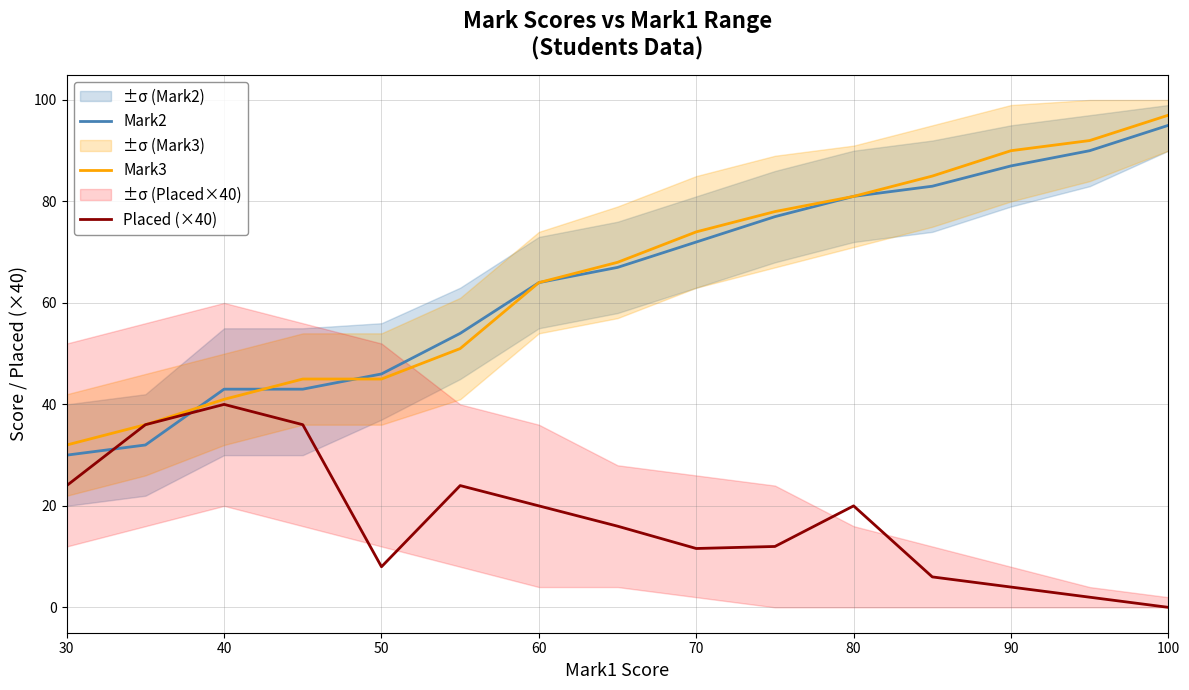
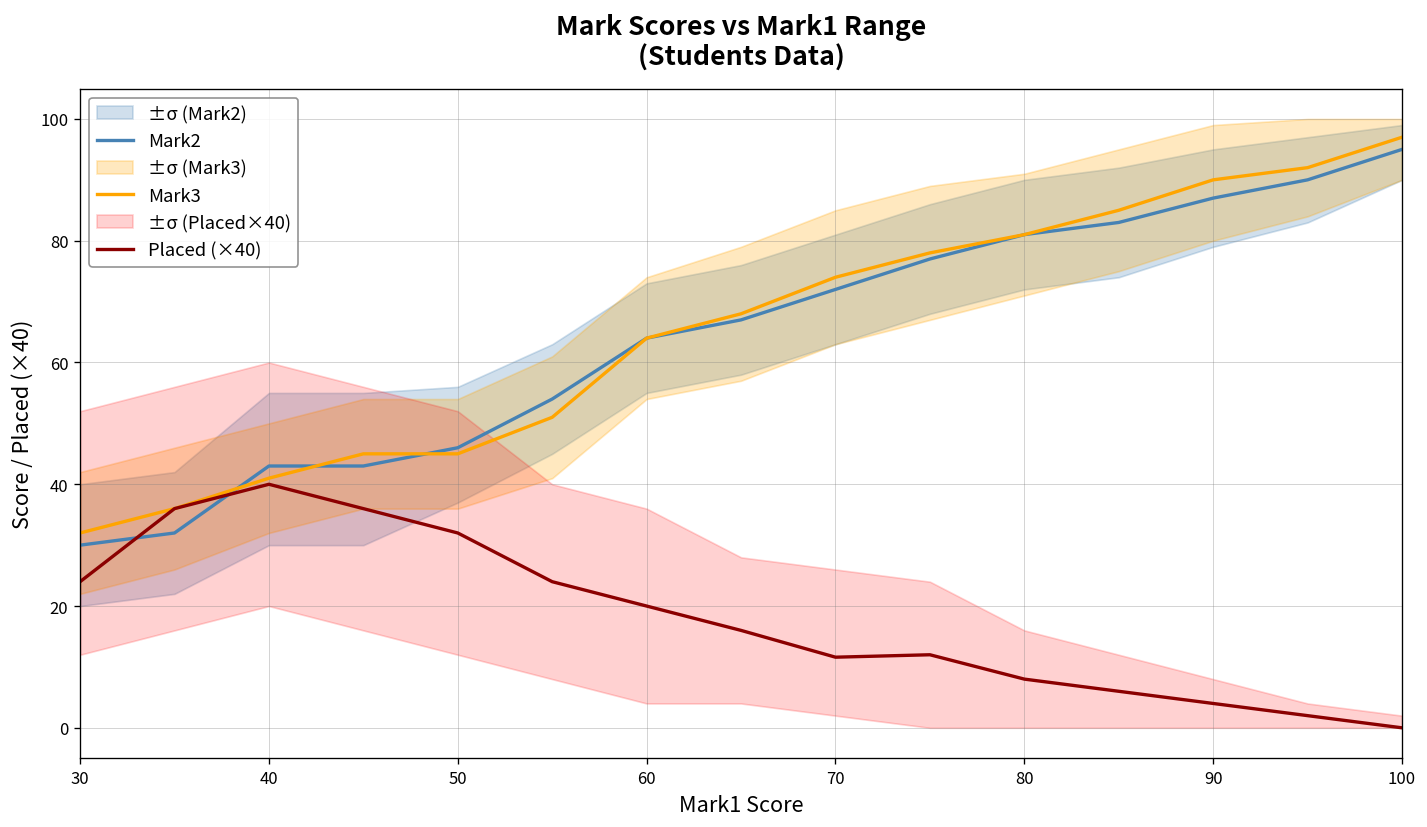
Placed (×40), 50: 8 -> 32
Placed (×40), 80: 20 -> 8
